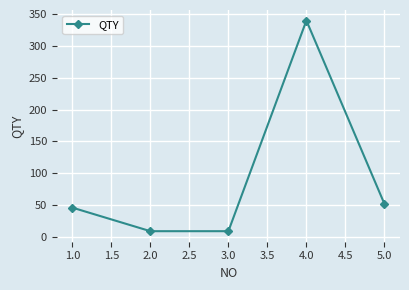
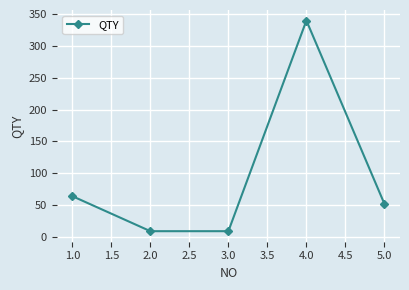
1.0: 50 -> 60
